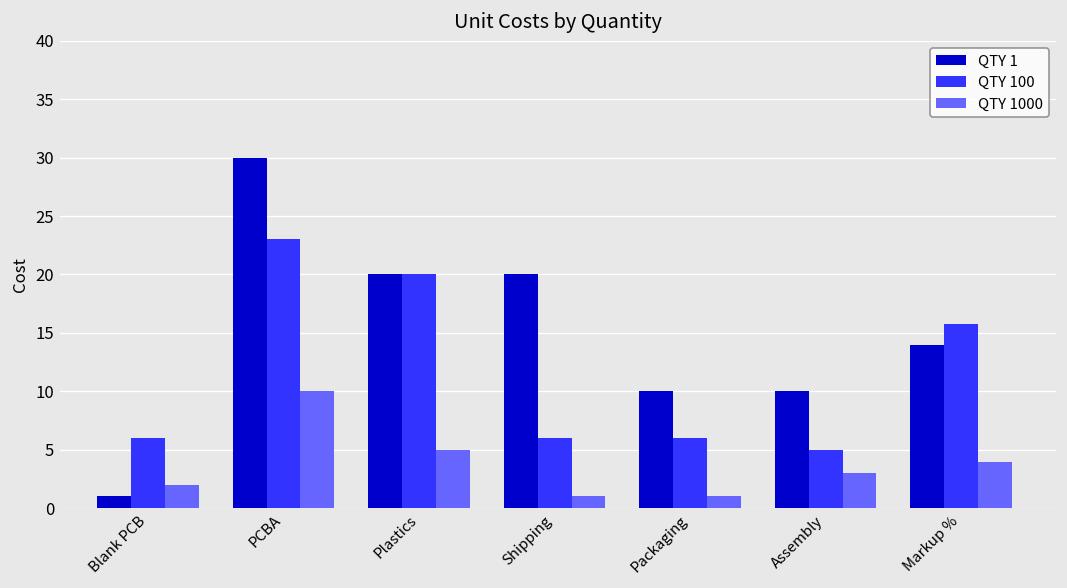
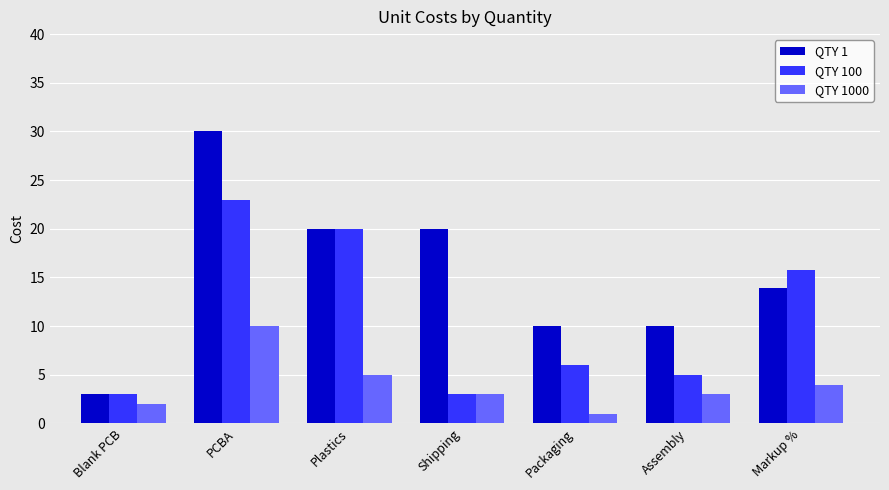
QTY 1, Blank PCB: 1 -> 3
QTY 100, Blank PCB: 6 -> 3
QTY 100, Shipping: 6 -> 3
QTY 1000, Shipping: 1 -> 3
